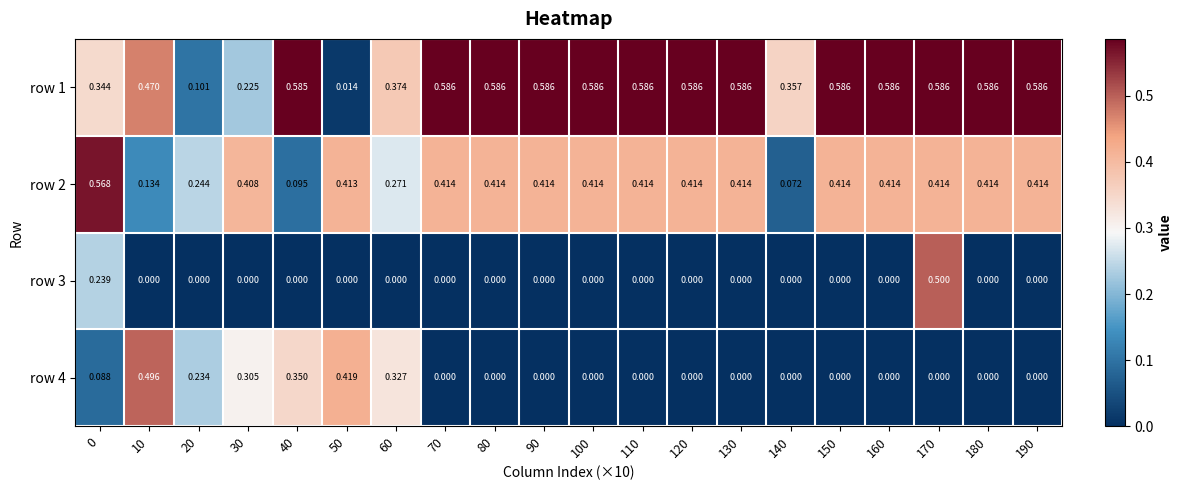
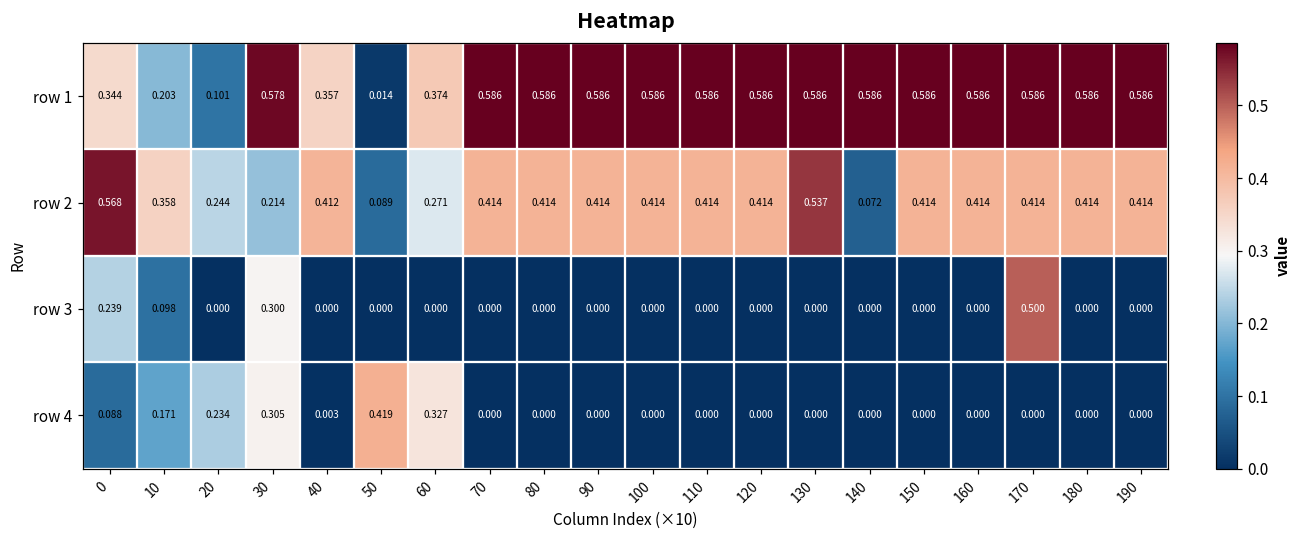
row 1, 10: 0.470 -> 0.203
row 1, 30: 0.225 -> 0.578
row 1, 40: 0.585 -> 0.357
row 1, 140: 0.357 -> 0.586
row 2, 10: 0.134 -> 0.358
row 2, 30: 0.408 -> 0.214
row 2, 40: 0.095 -> 0.412
row 2, 50: 0.413 -> 0.089
row 2, 130: 0.414 -> 0.537
row 3, 10: 0.000 -> 0.098
row 3, 30: 0.000 -> 0.300
row 4, 10: 0.496 -> 0.171
row 4, 40: 0.350 -> 0.003
